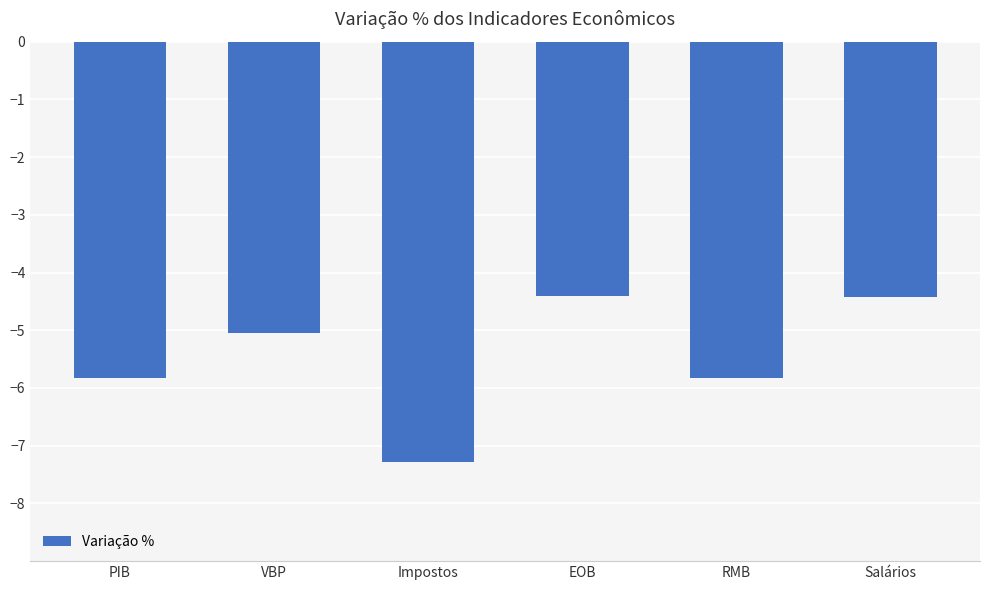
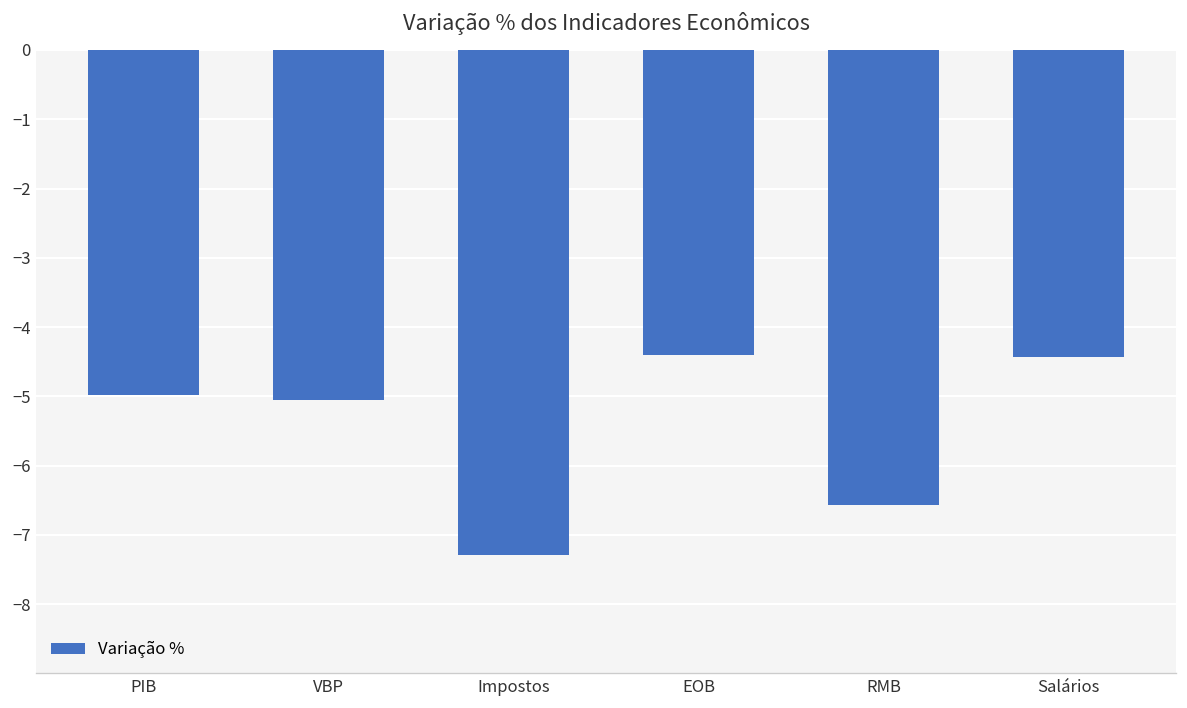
PIB: -5.8 -> -5.0
RMB: -5.8 -> -6.6
